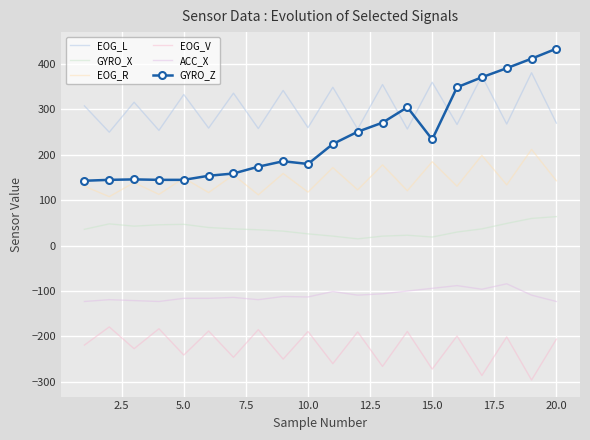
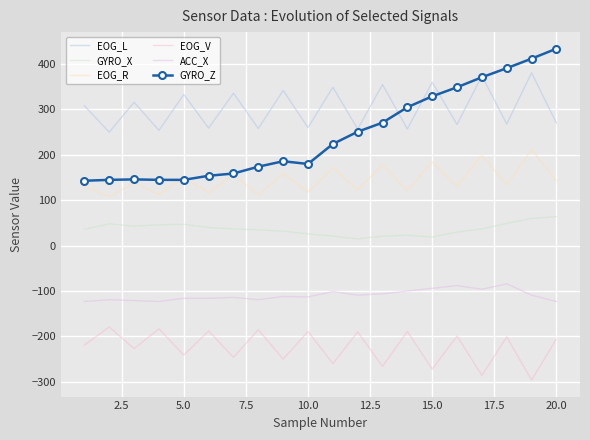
GYRO_Z, 15.0: 230 -> 330
